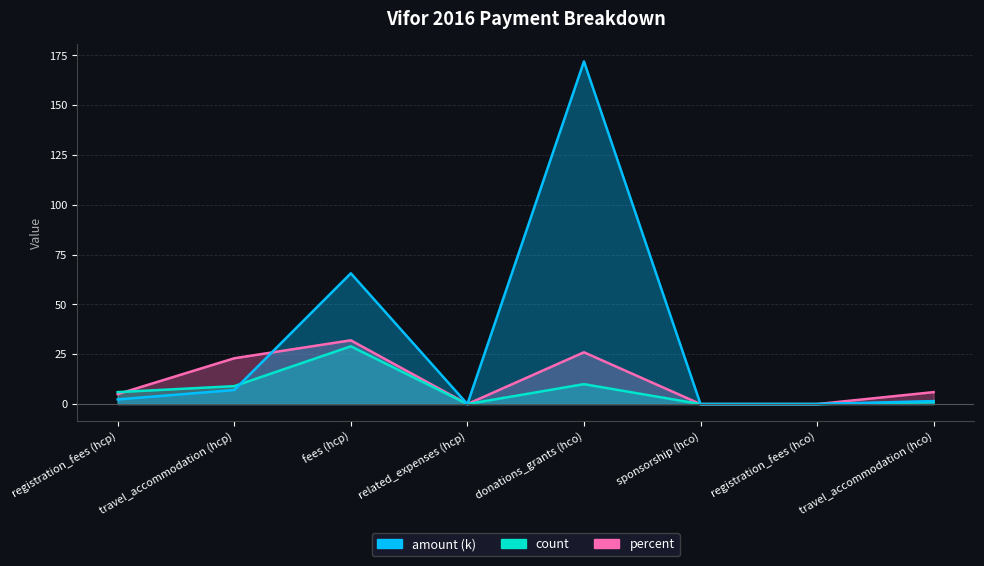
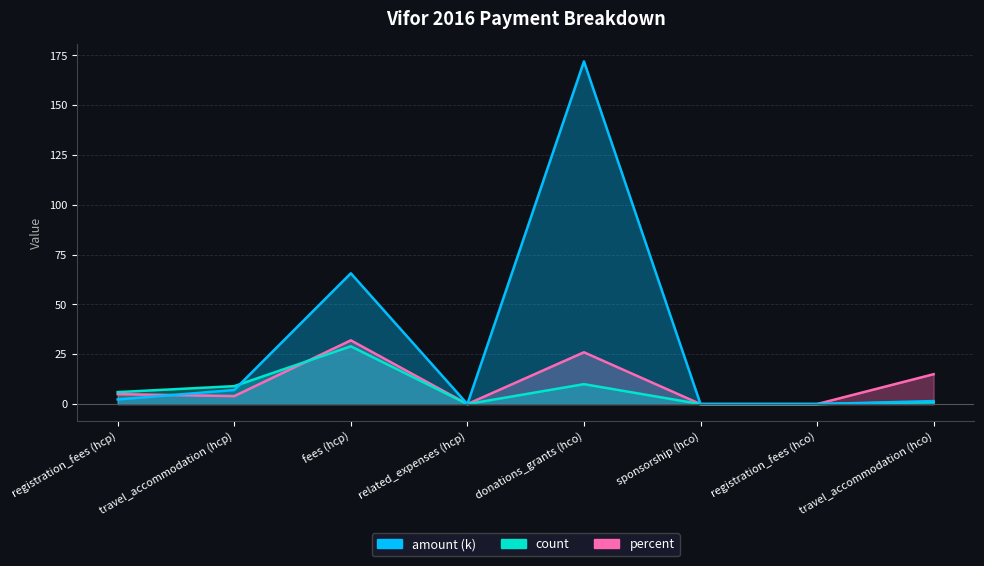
percent, travel_accommodation (hcp): 23 -> 4
percent, travel_accommodation (hco): 6 -> 15
